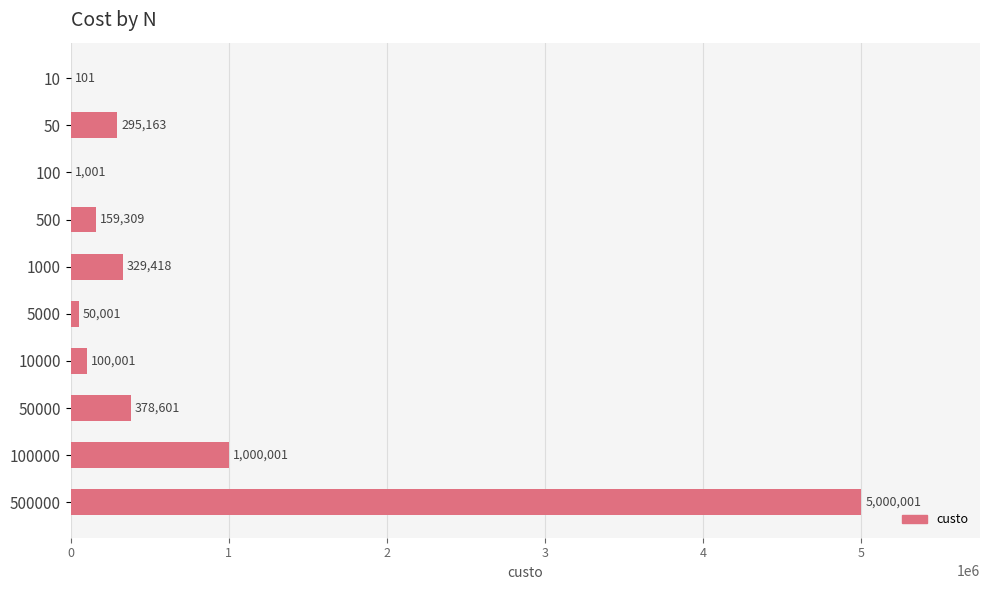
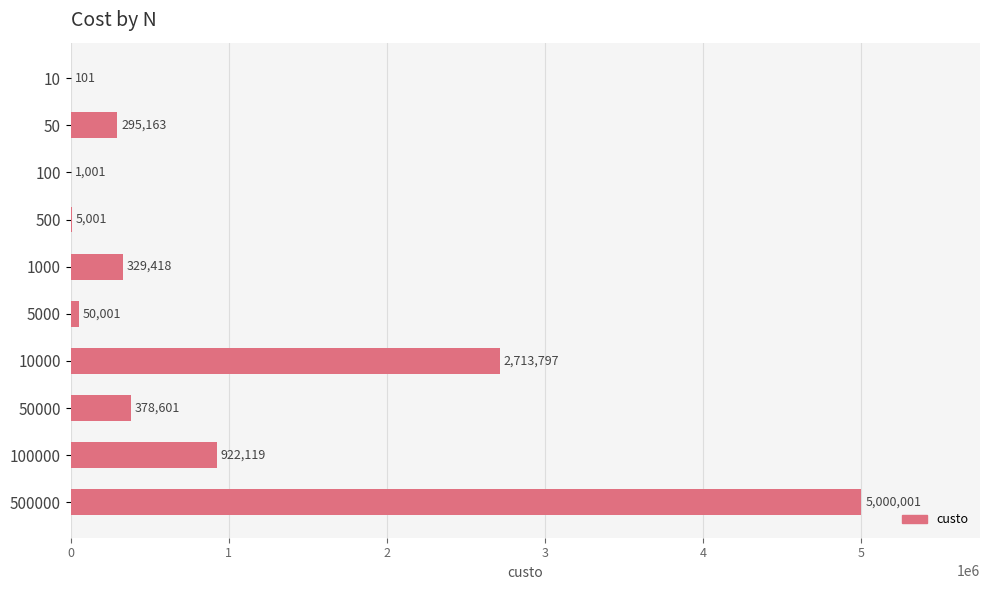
500: 159,309 -> 5,001
10000: 100,001 -> 2,713,797
100000: 1,000,001 -> 922,119
